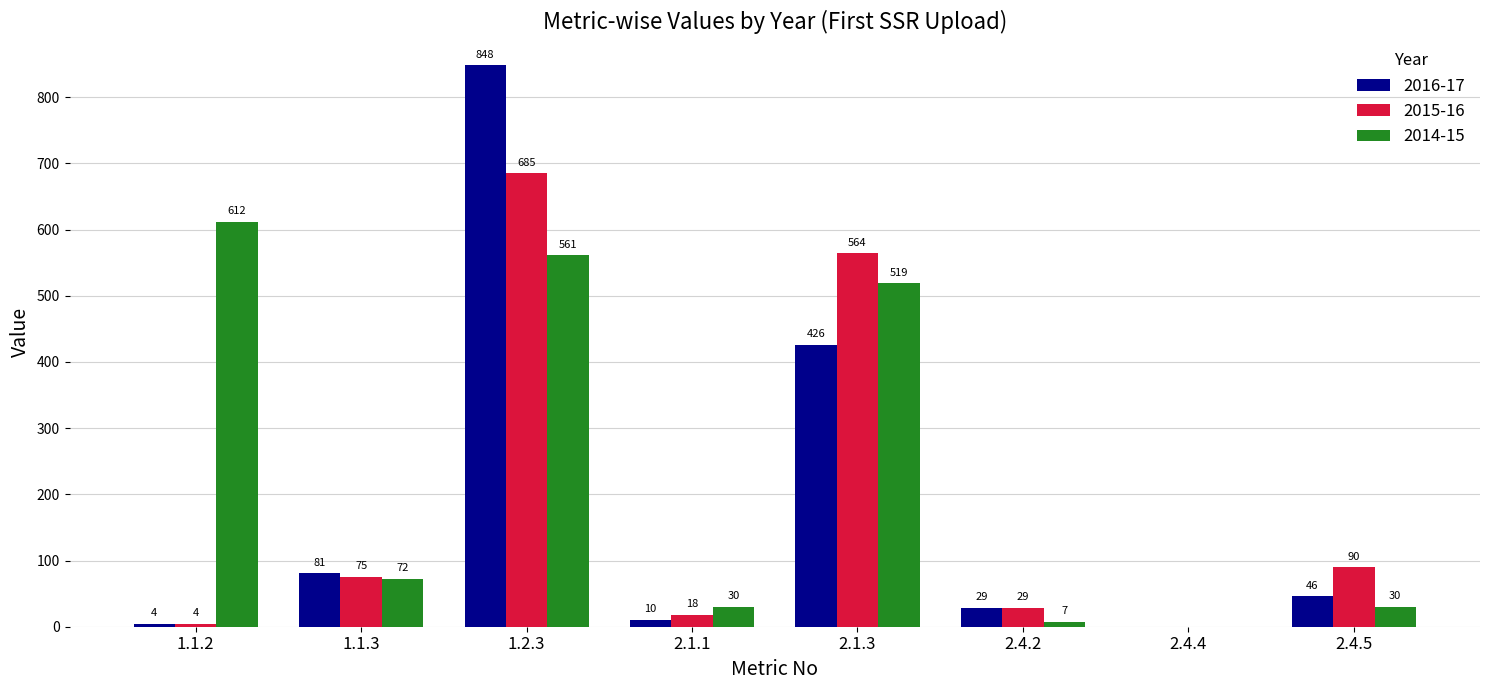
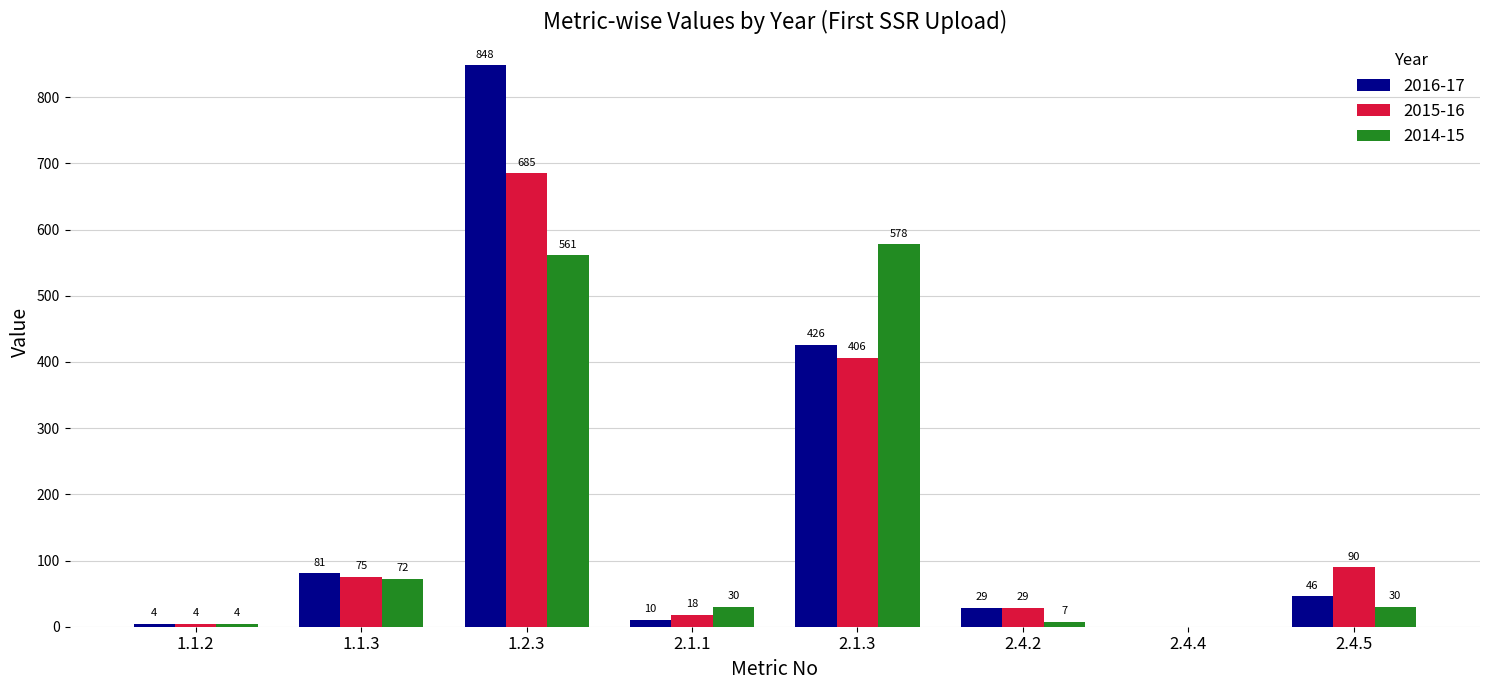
2014-15, 1.1.2: 612 -> 4
2015-16, 2.1.3: 564 -> 406
2014-15, 2.1.3: 519 -> 578
